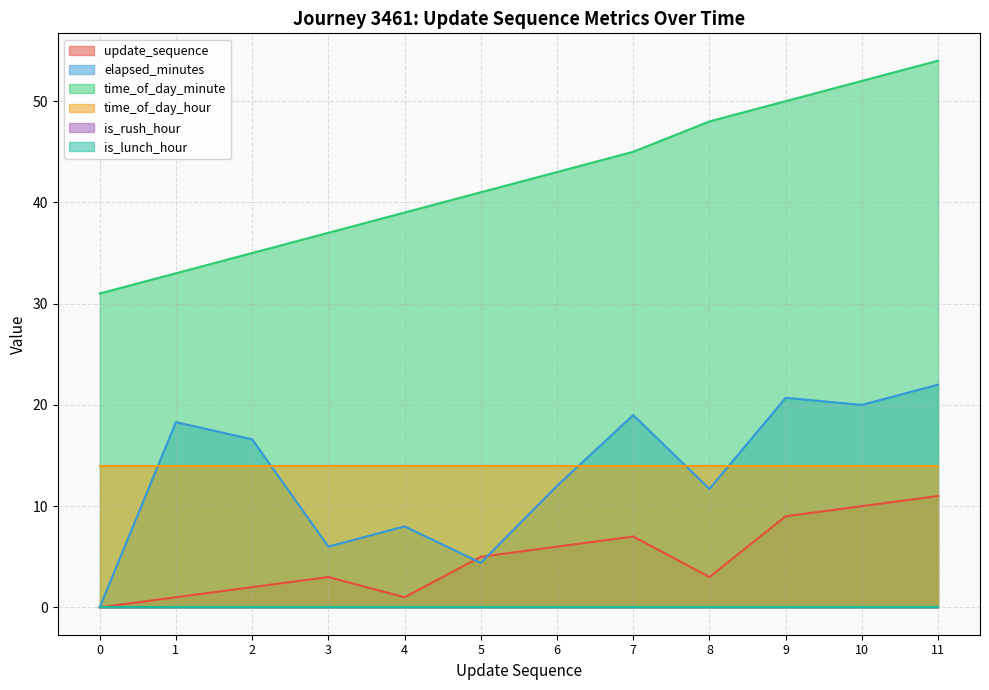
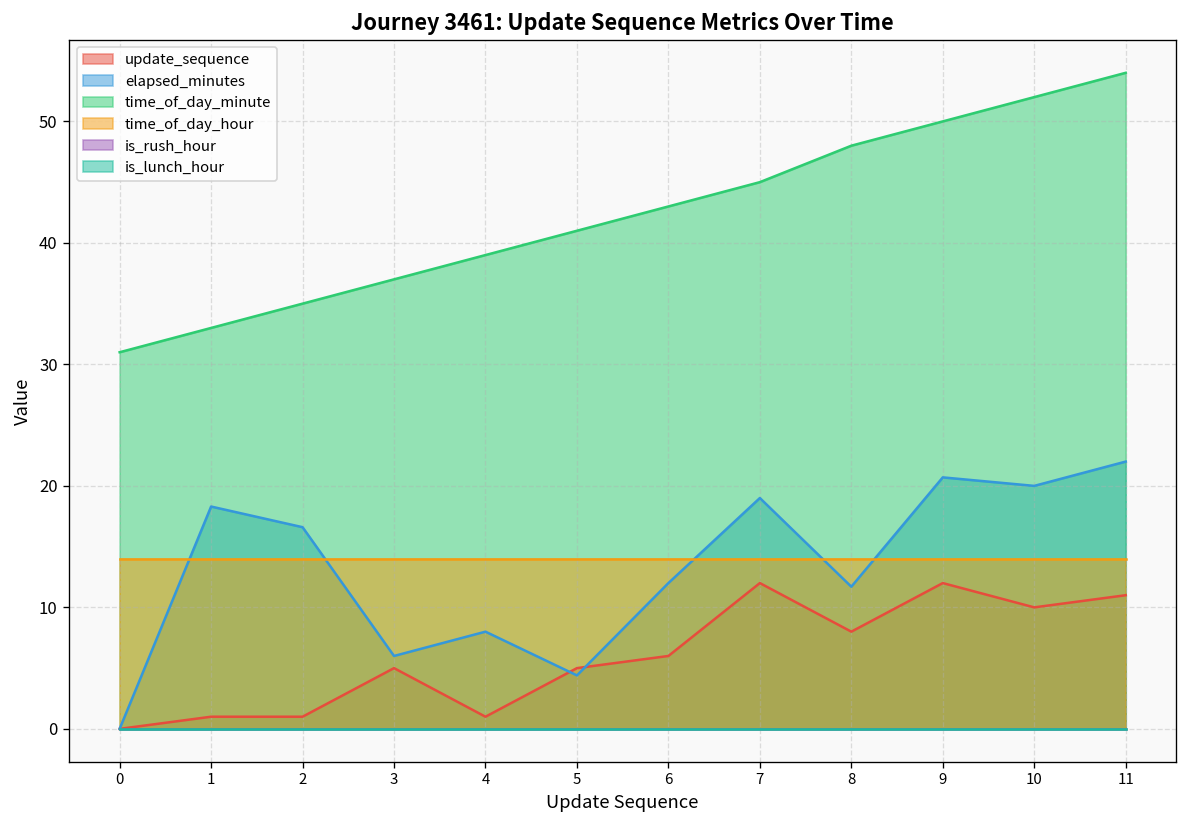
update_sequence, 2: 2 -> 1
update_sequence, 3: 3 -> 5
update_sequence, 7: 7 -> 12
update_sequence, 8: 3 -> 8
update_sequence, 9: 9 -> 12
